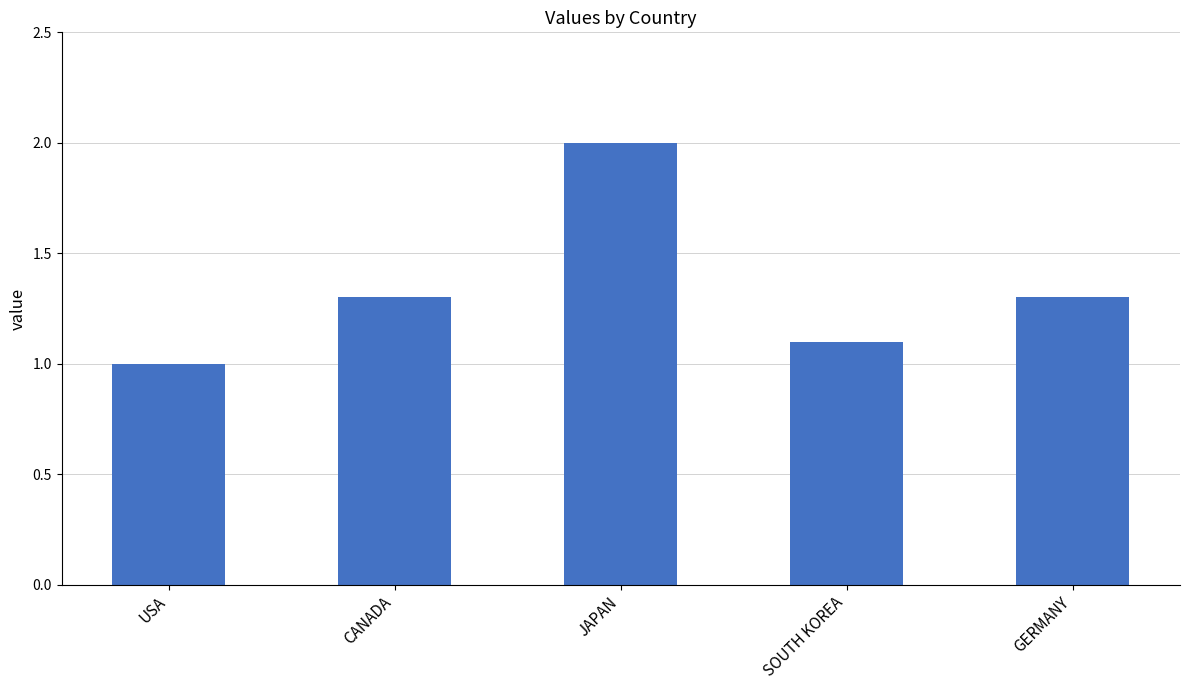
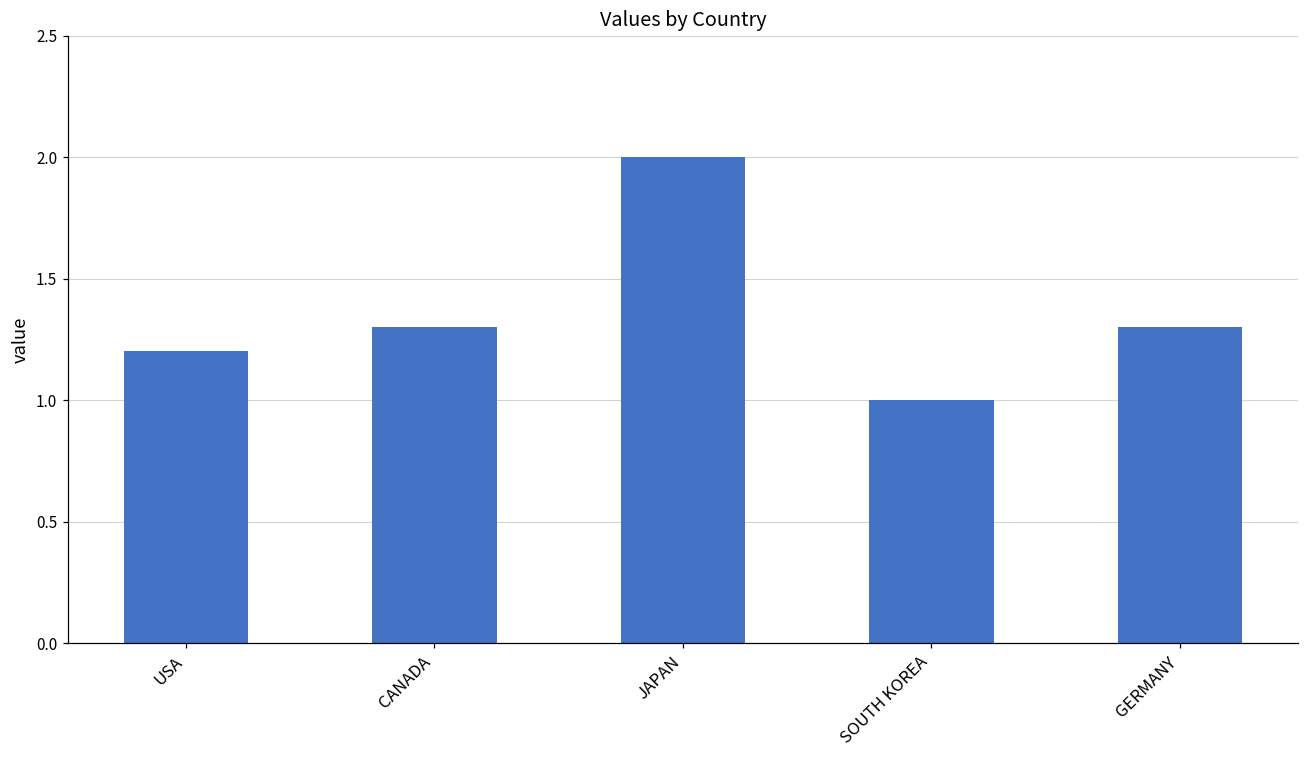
USA: 1.0 -> 1.2
SOUTH KOREA: 1.1 -> 1.0
